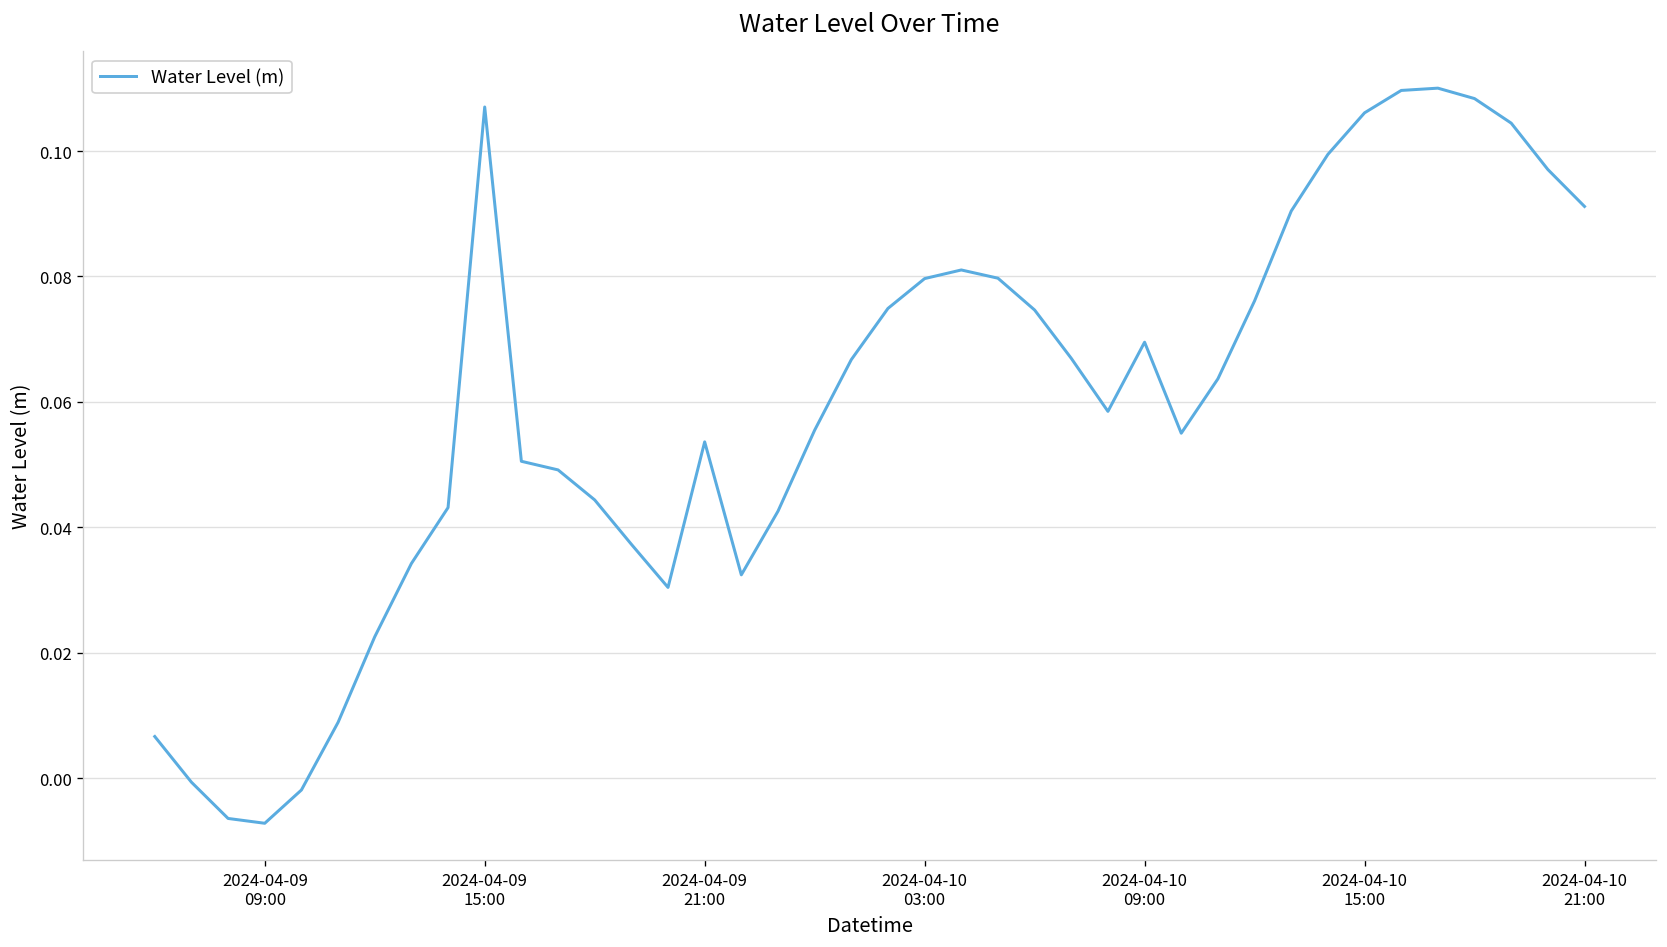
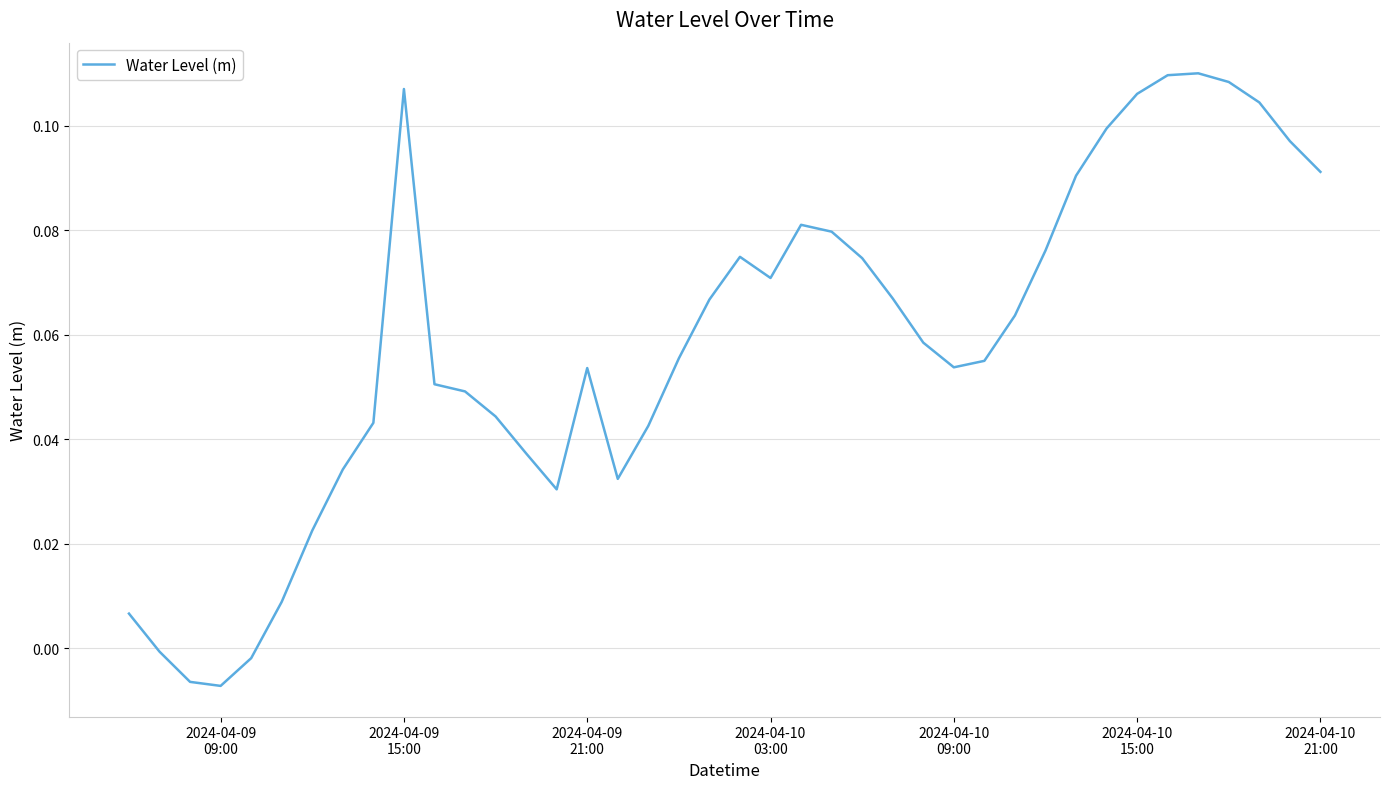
2024-04-10 03:00: 0.080 -> 0.071
2024-04-10 09:00: 0.070 -> 0.054
